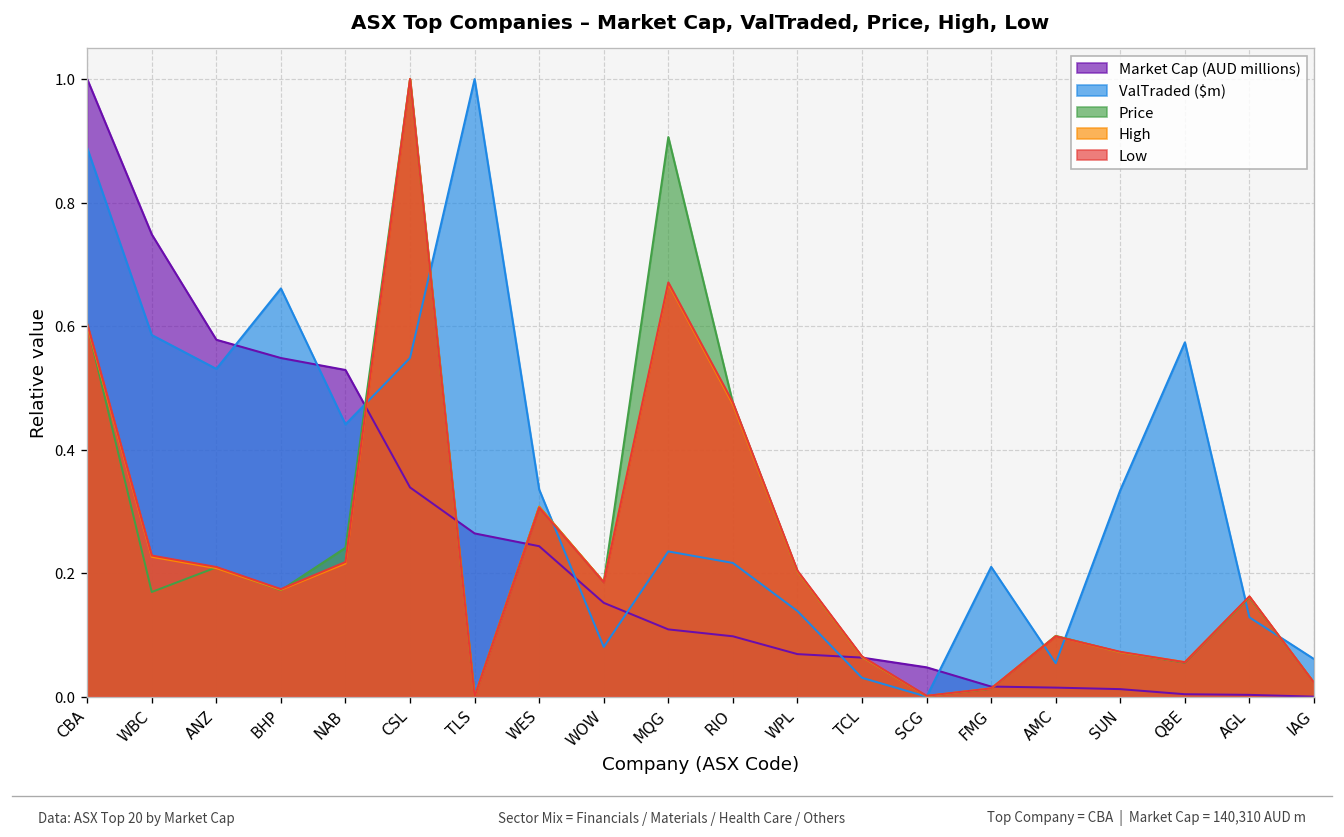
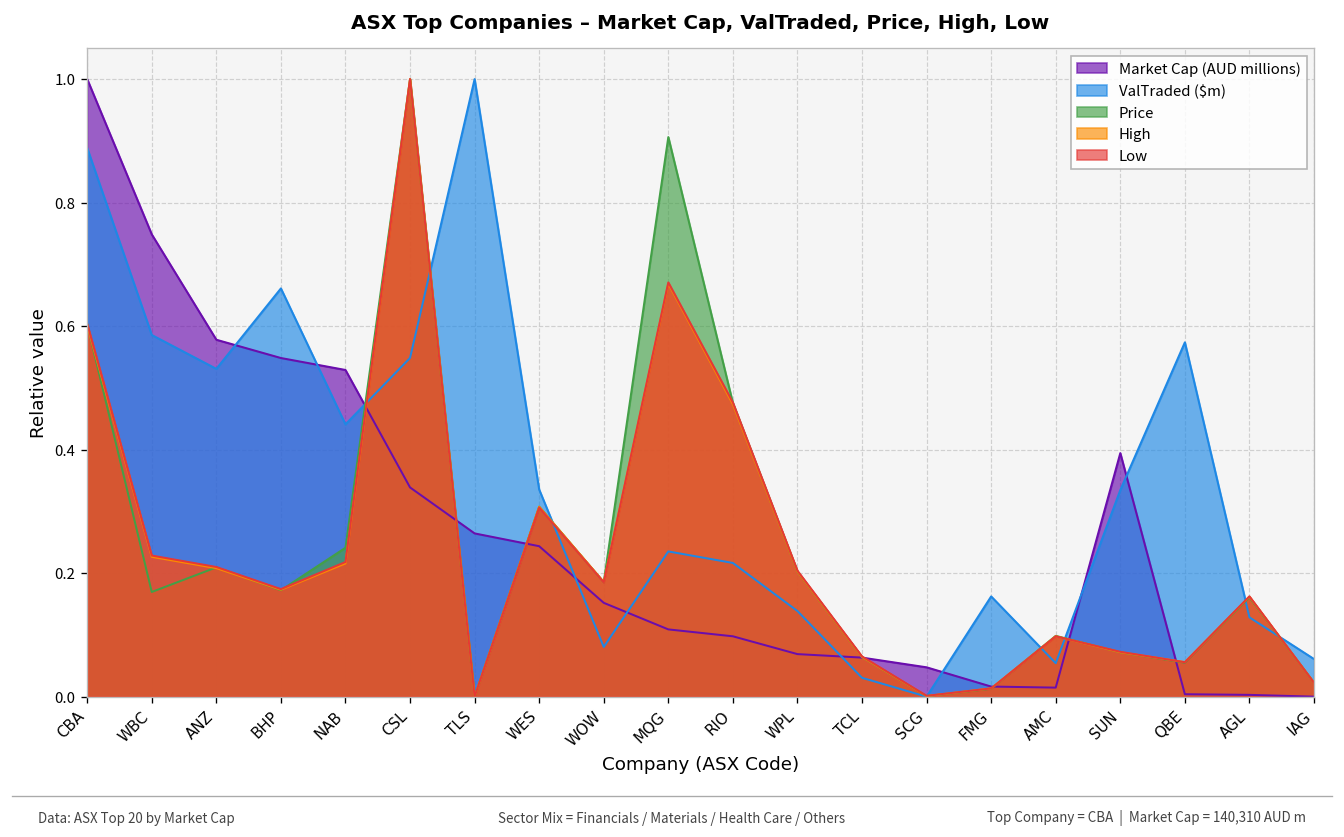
ValTraded ($m), FMG: 0.21 -> 0.16
Market Cap (AUD millions), SUN: 0.01 -> 0.39
